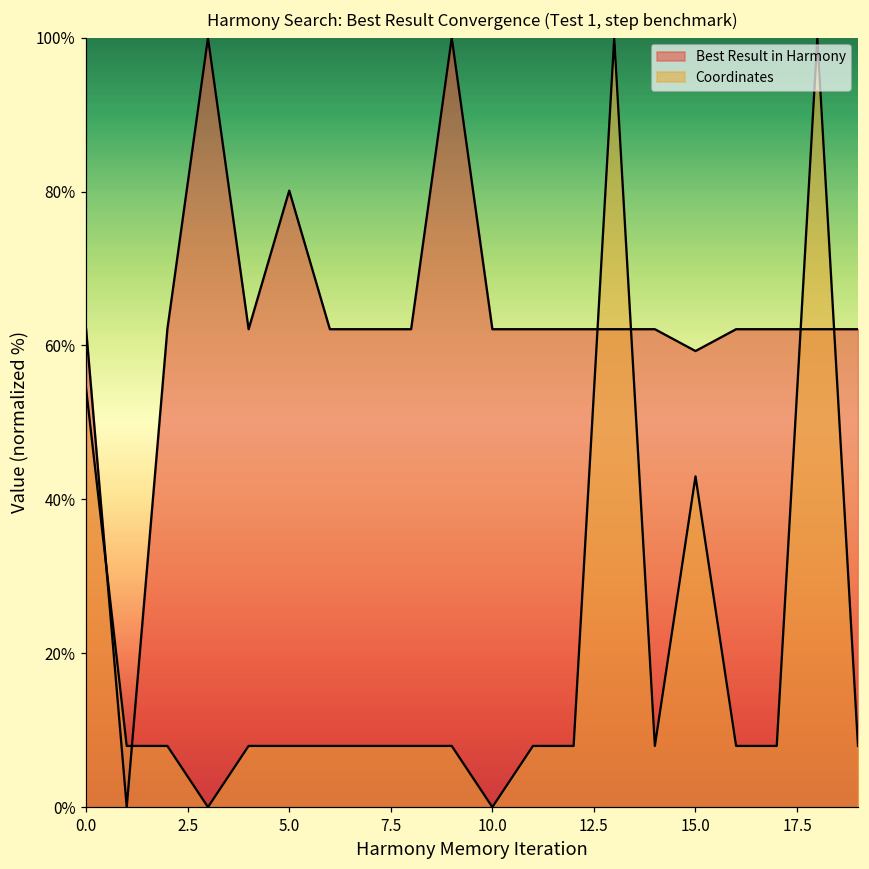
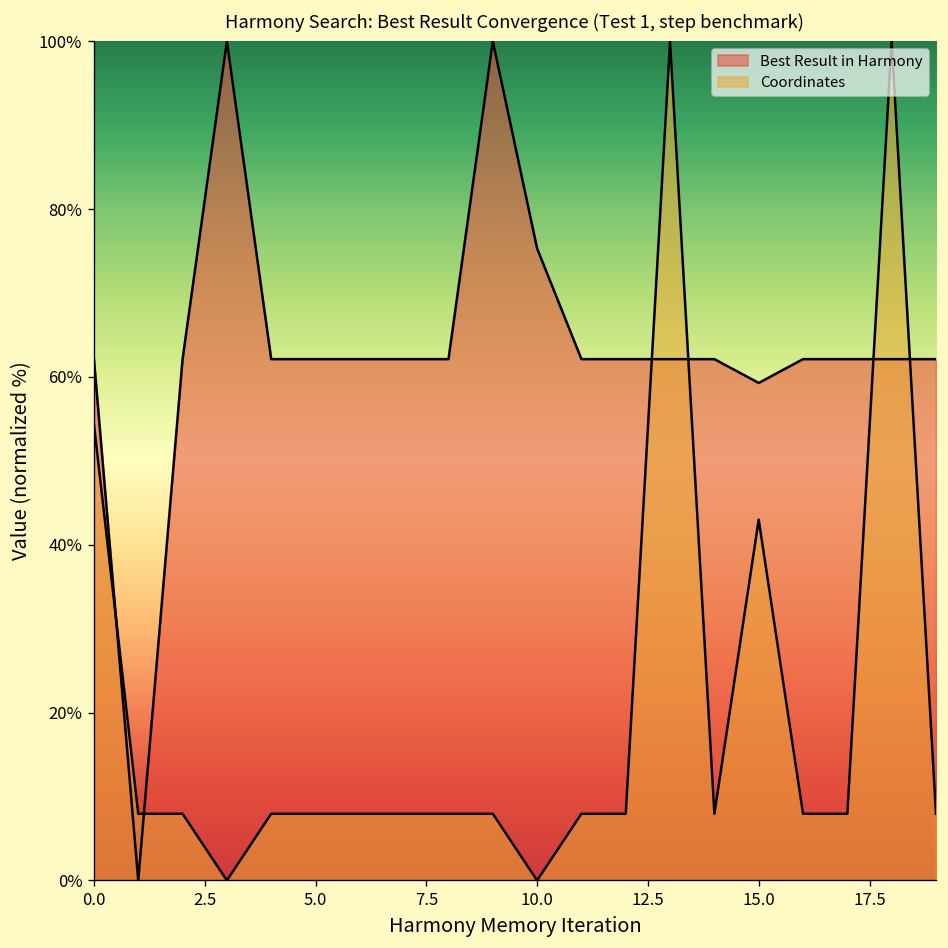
Best Result in Harmony, 5.0: 80% -> 62%
Best Result in Harmony, 10.0: 62% -> 75%
